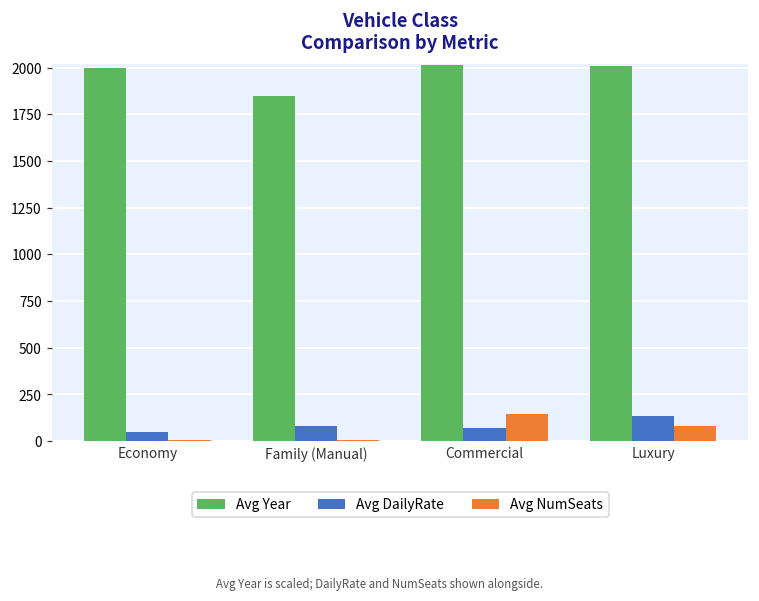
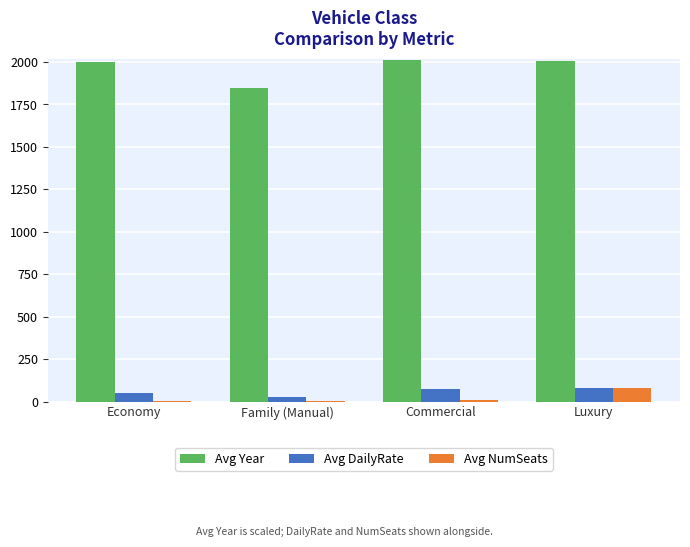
Avg DailyRate, Family (Manual): 80 -> 30
Avg NumSeats, Commercial: 150 -> 10
Avg DailyRate, Luxury: 140 -> 80
